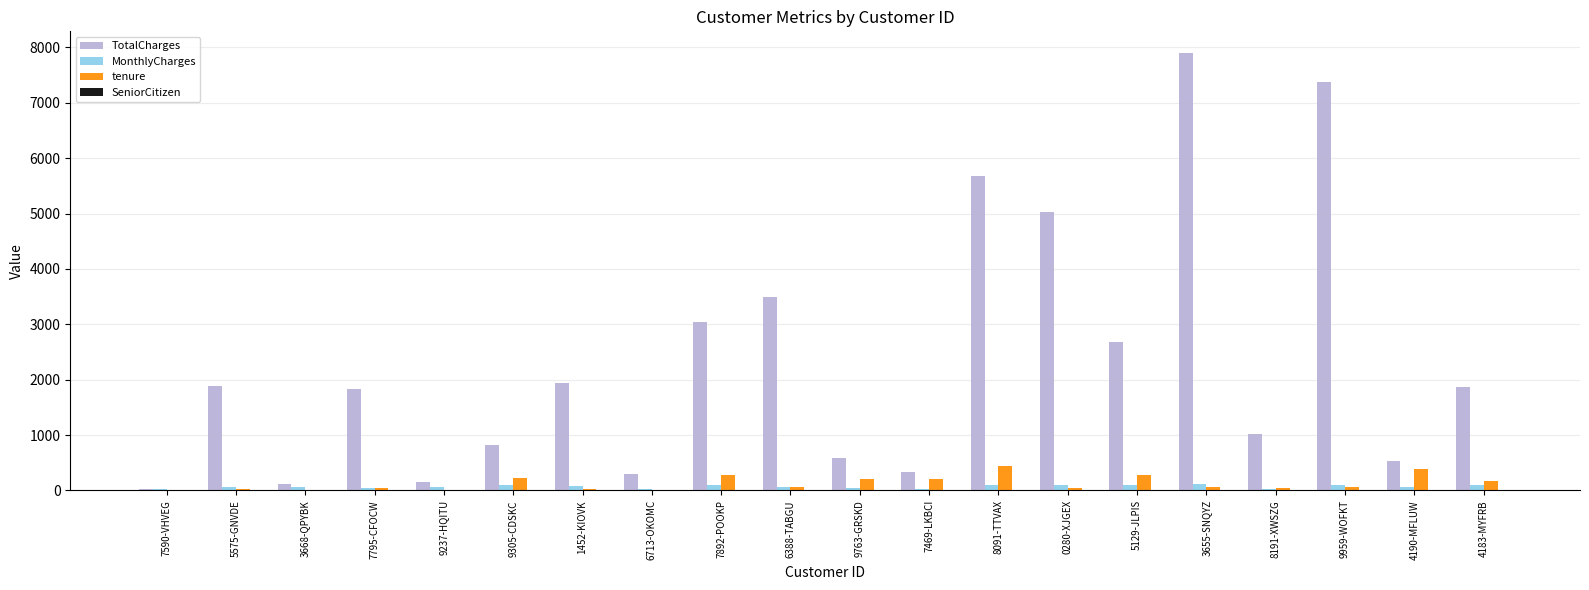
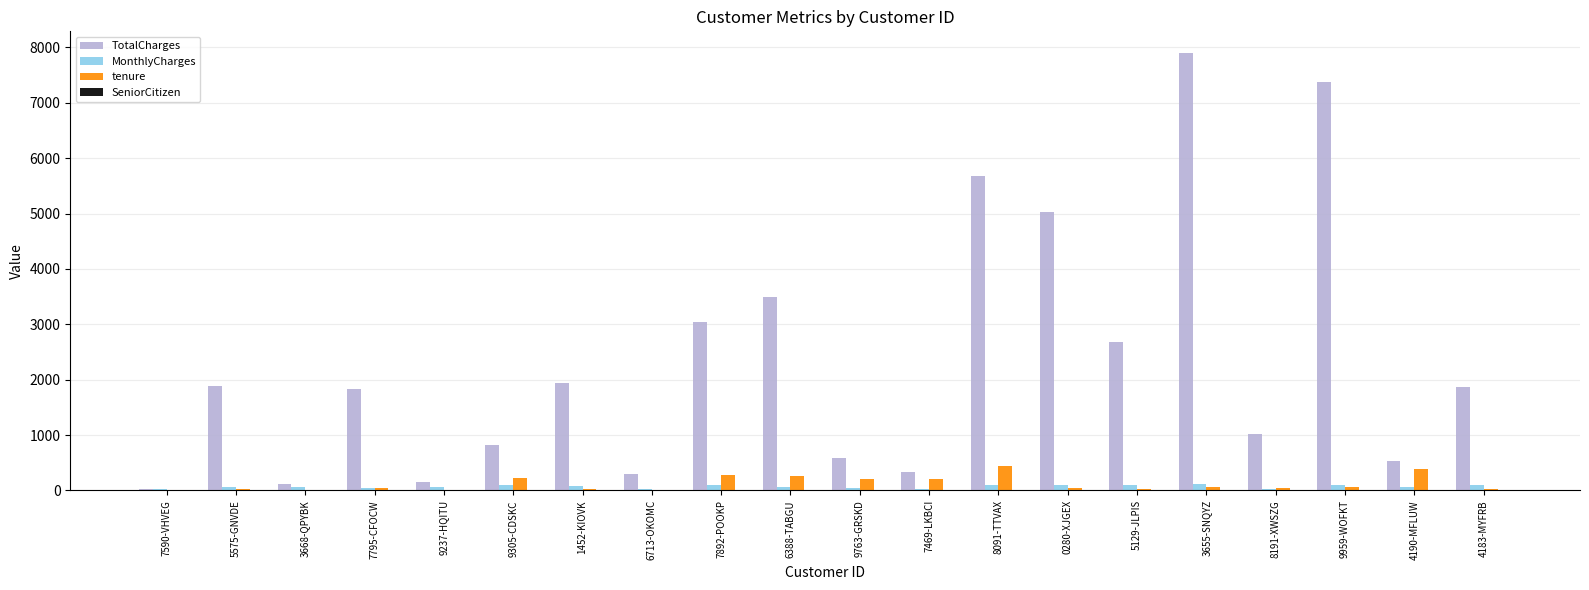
tenure, 6388-TABGU: 100 -> 300
tenure, 5129-JLPIS: 300 -> 0
tenure, 4183-MYFRB: 200 -> 0
